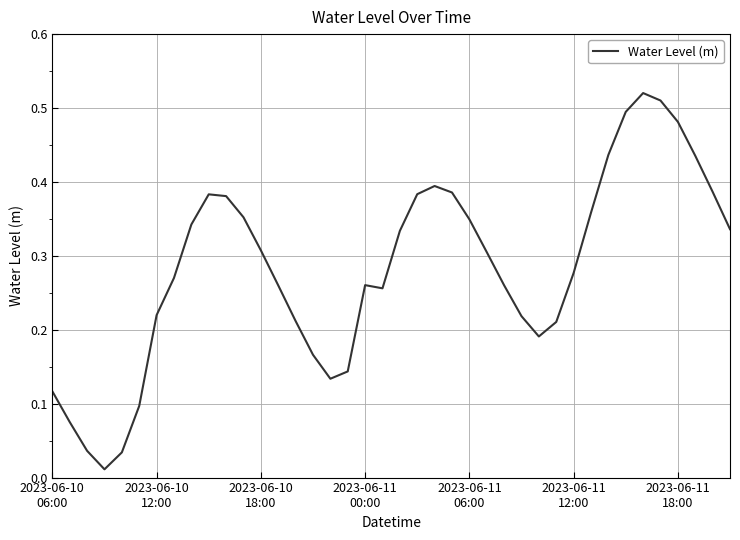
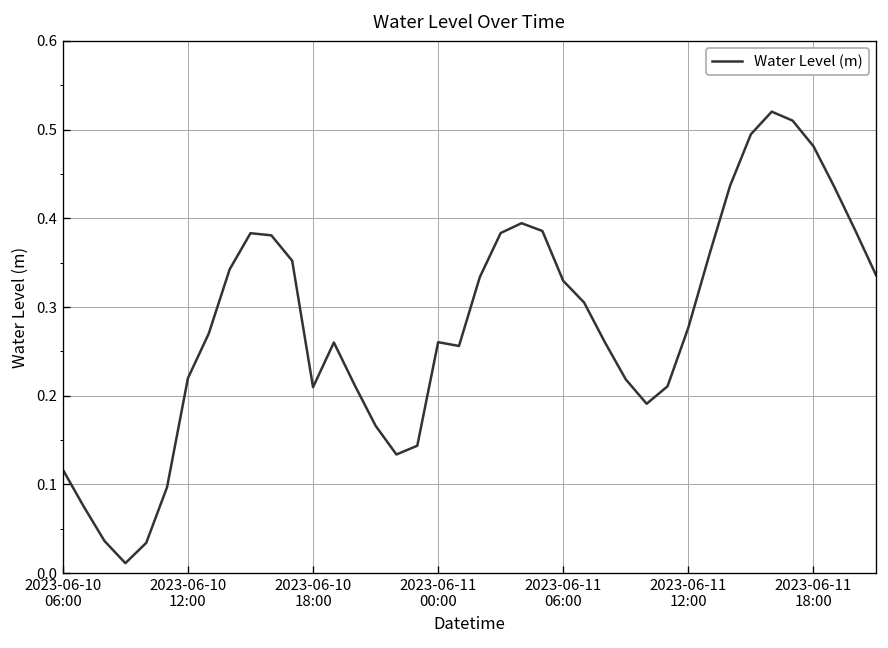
2023-06-10 18:00: 0.31 -> 0.21
2023-06-11 06:00: 0.35 -> 0.33
